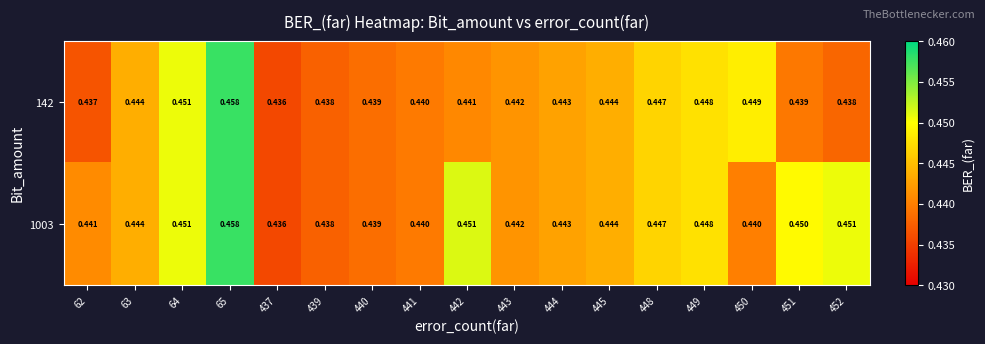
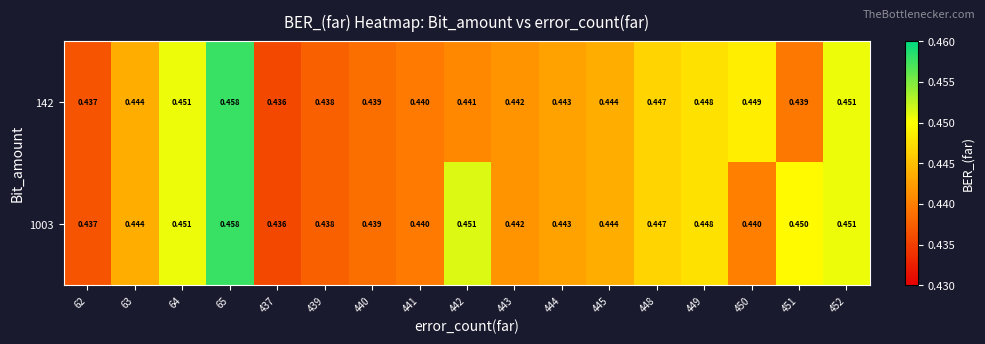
142, 452: 0.438 -> 0.451
1003, 62: 0.441 -> 0.437
